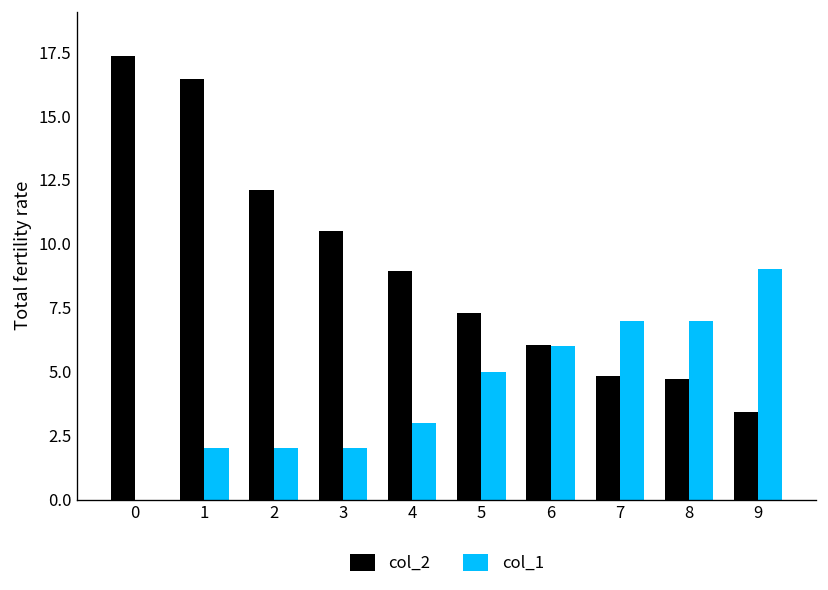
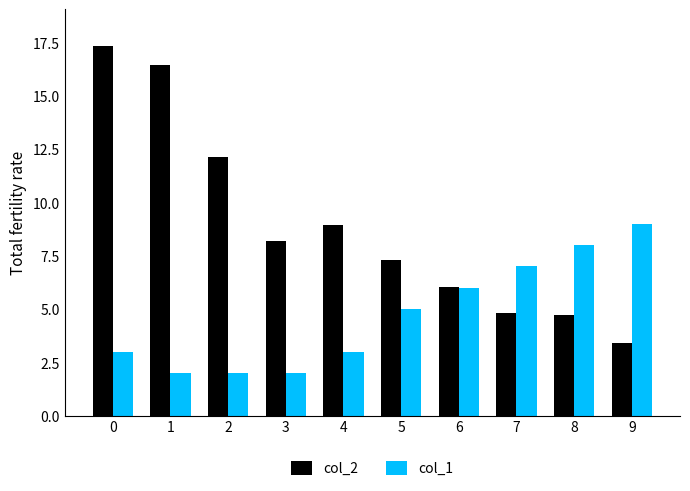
col_1, 0: 0 -> 3
col_2, 3: 10.5 -> 8.2
col_1, 8: 7 -> 8
